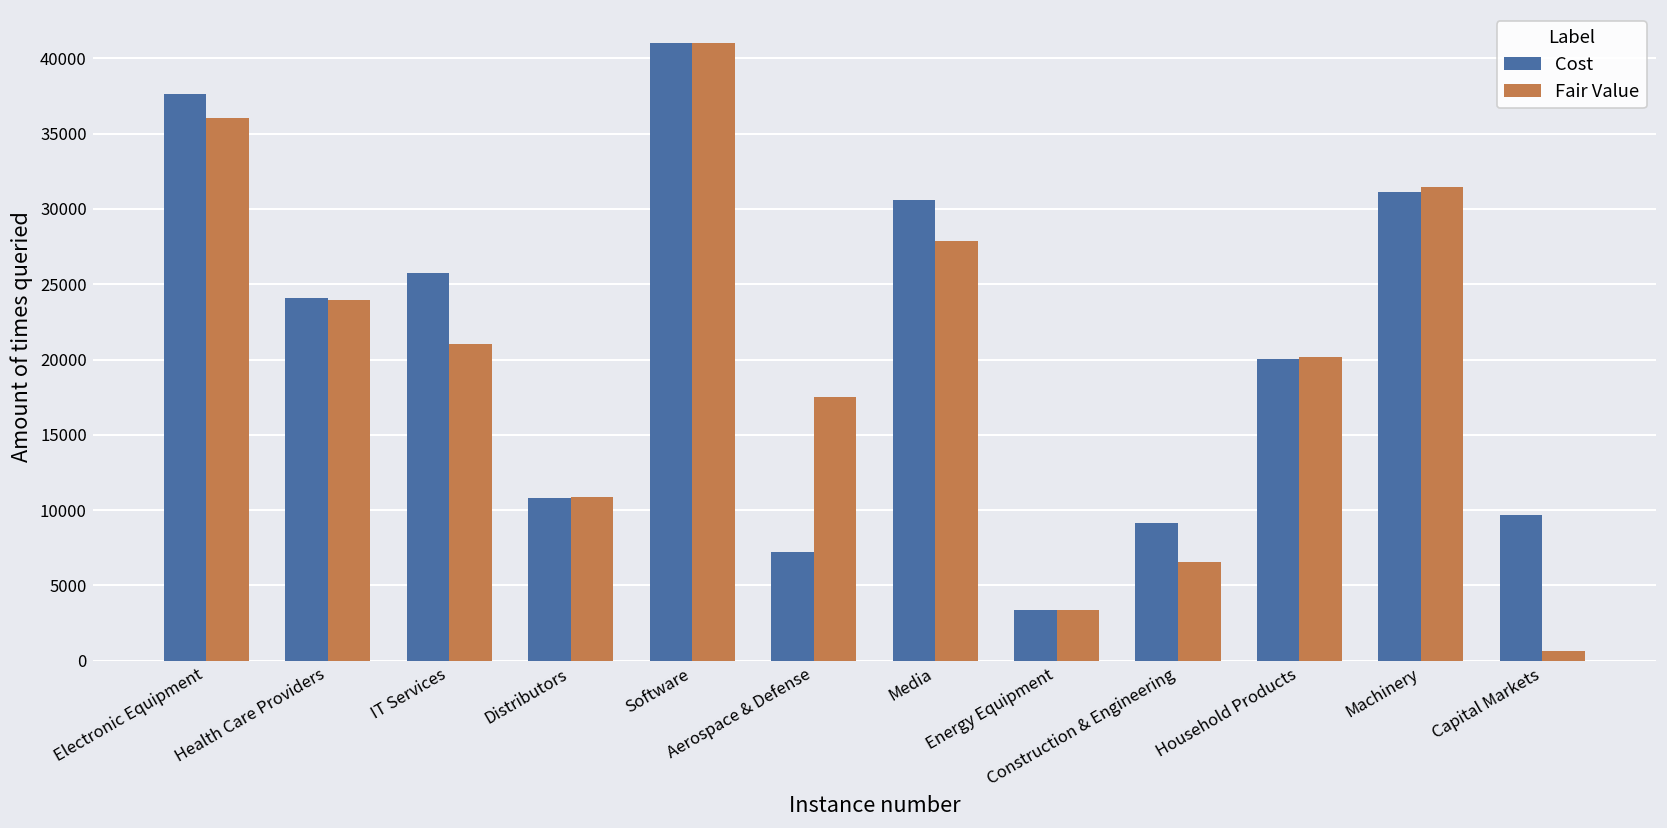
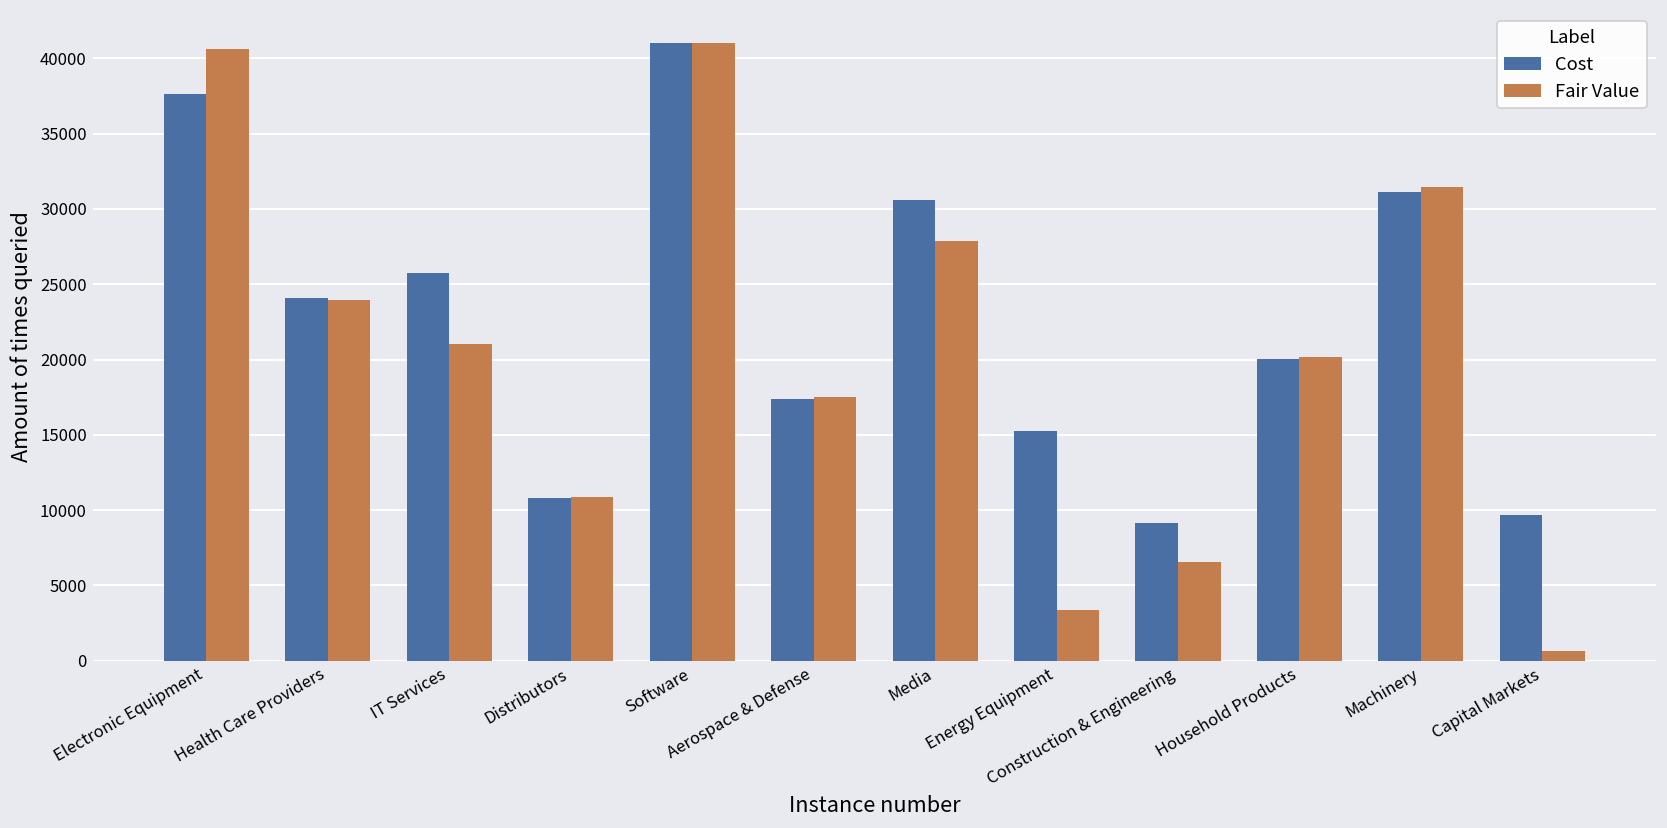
Fair Value, Electronic Equipment: 36100 -> 40600
Cost, Aerospace & Defense: 7200 -> 17400
Cost, Energy Equipment: 3400 -> 15300
